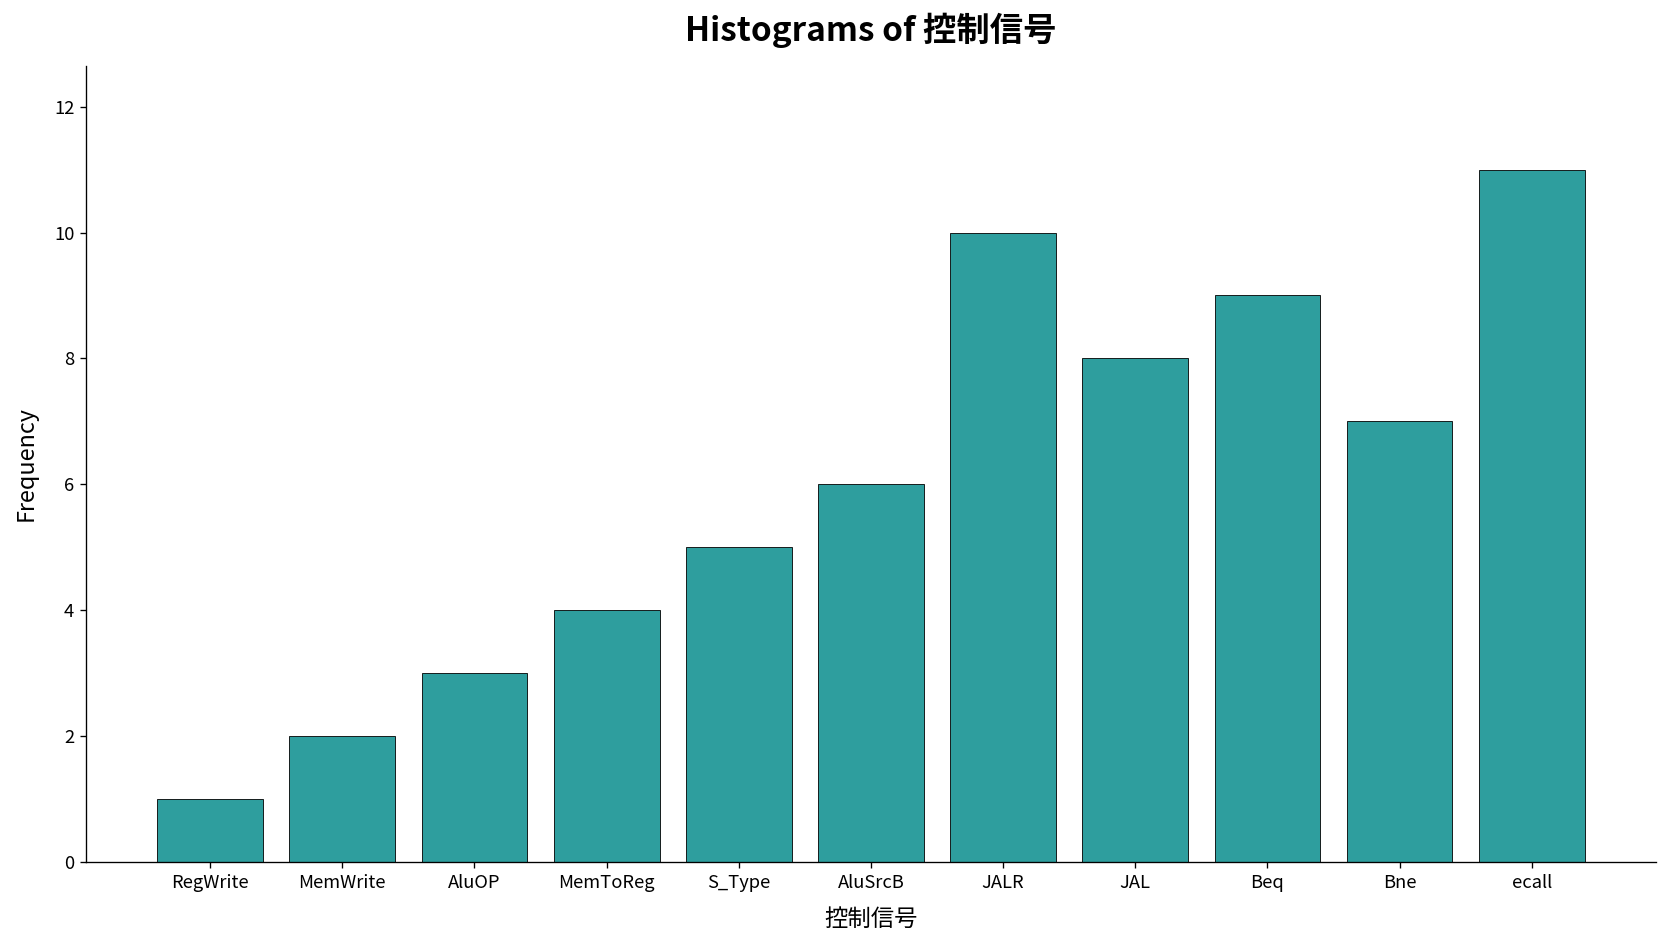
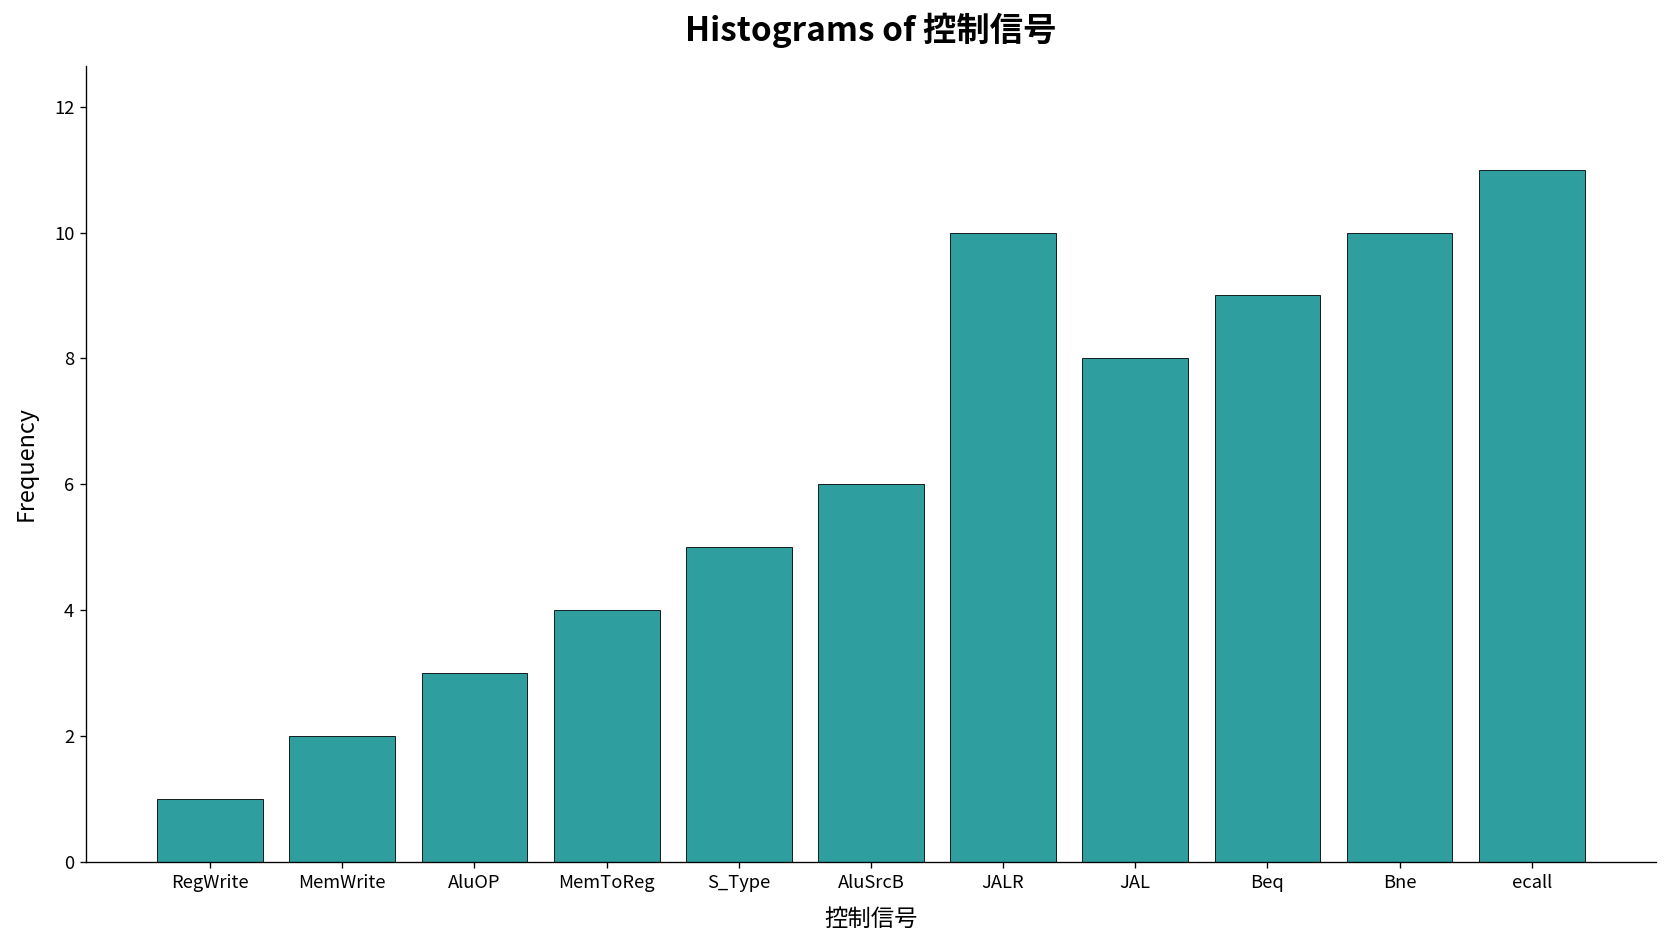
Bne: 7 -> 10
